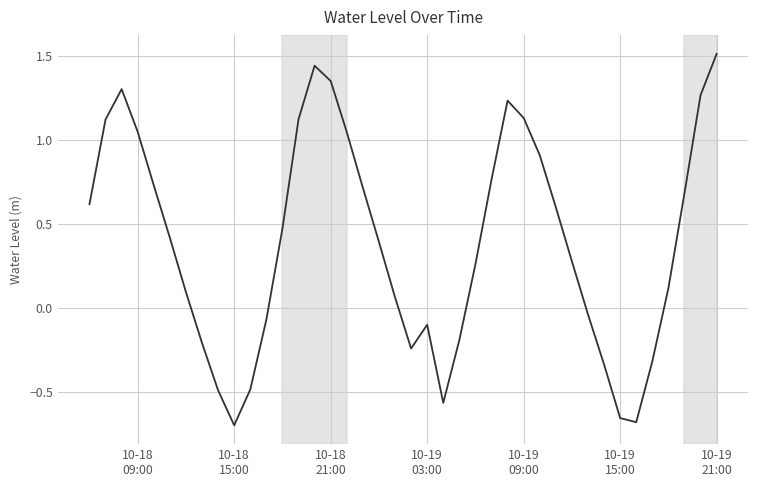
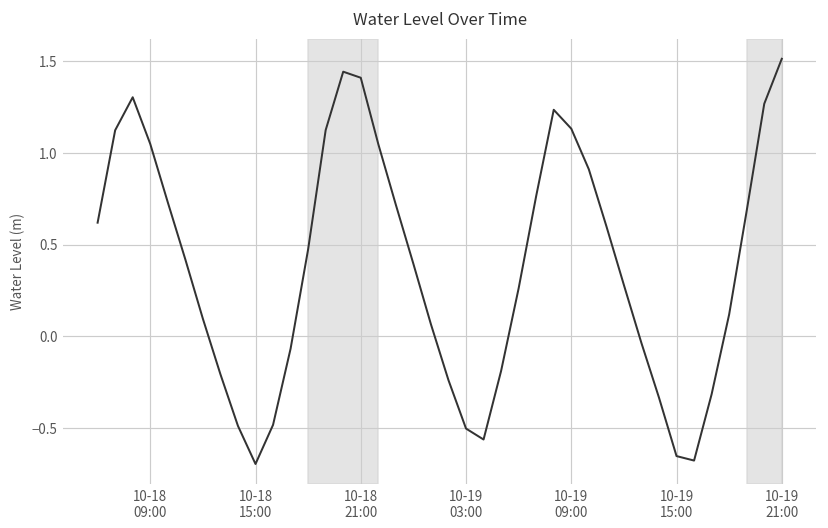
10-18 21:00: 1.35 -> 1.41
10-19 03:00: -0.10 -> -0.50
